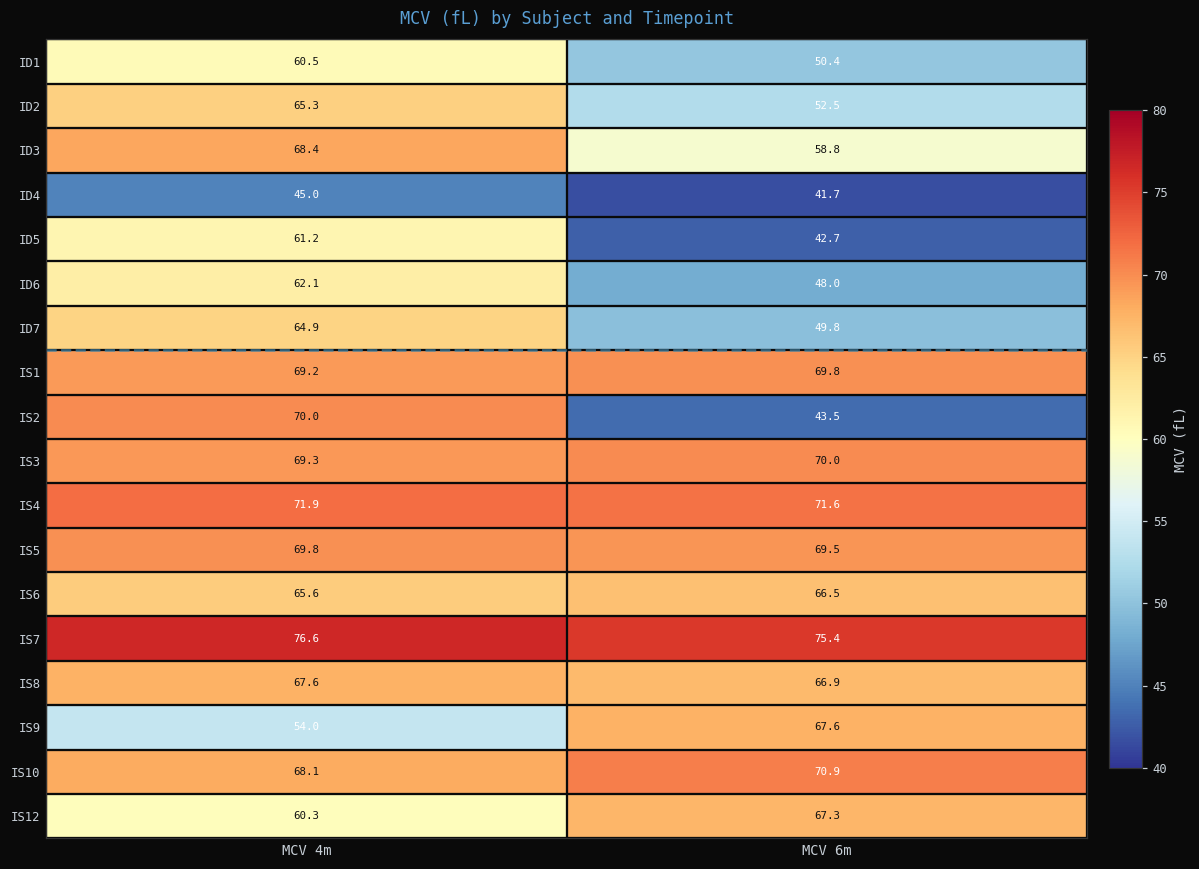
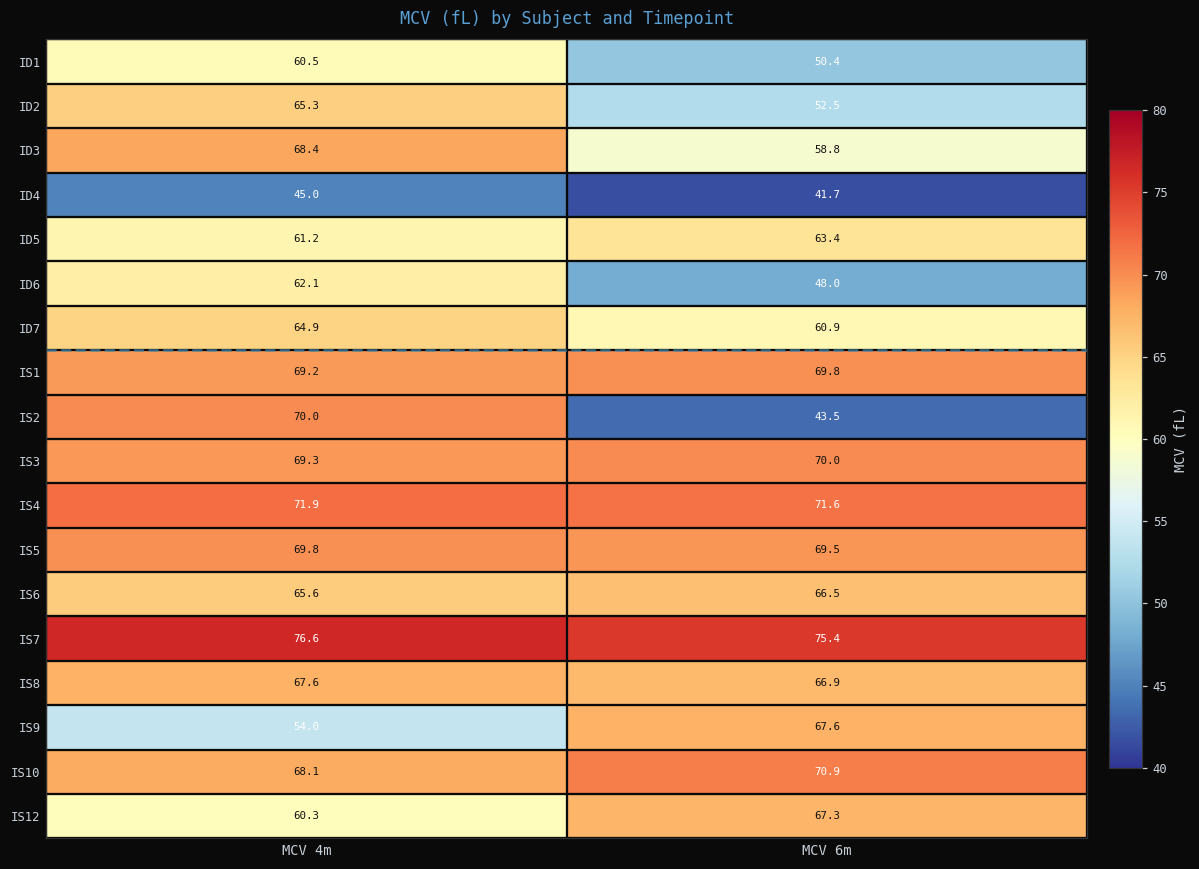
ID5, MCV 6m: 42.7 -> 63.4
ID7, MCV 6m: 49.8 -> 60.9
